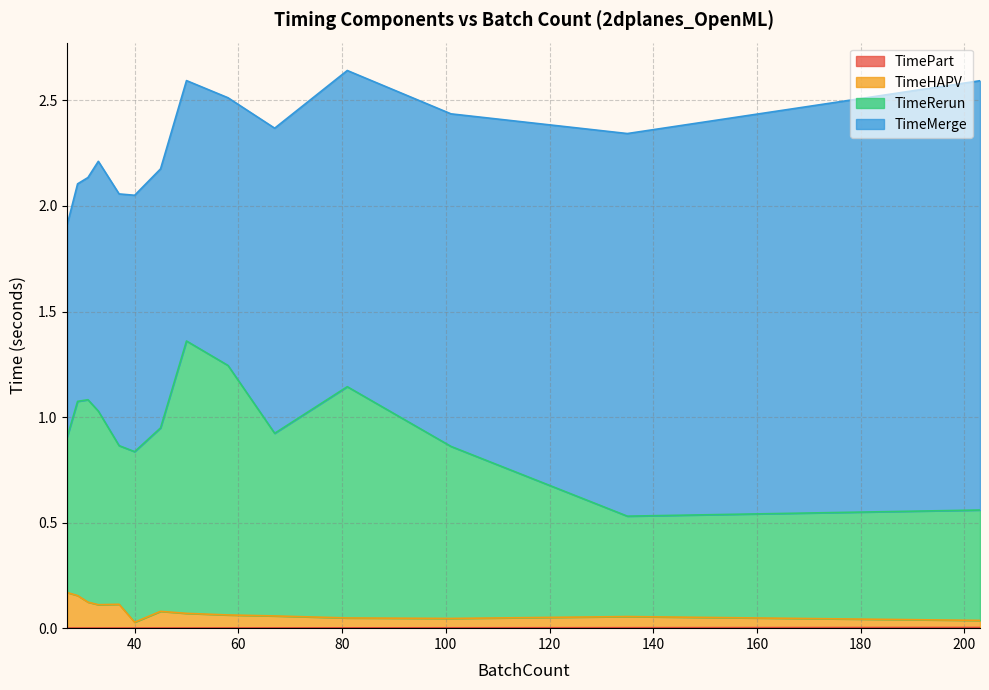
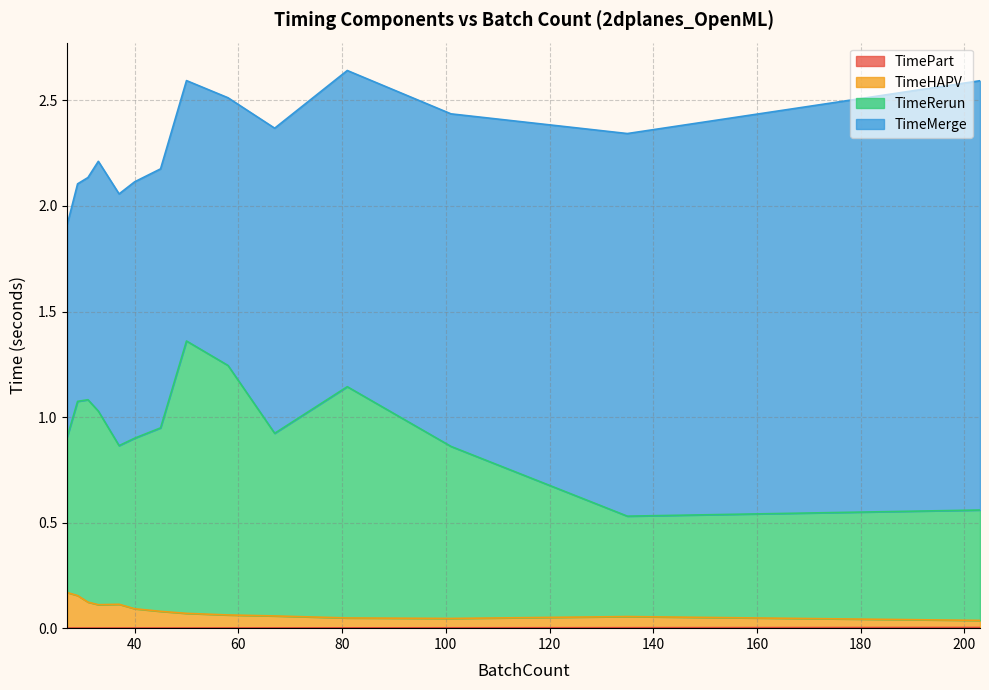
TimeHAPV, 40: 0.03 -> 0.09
